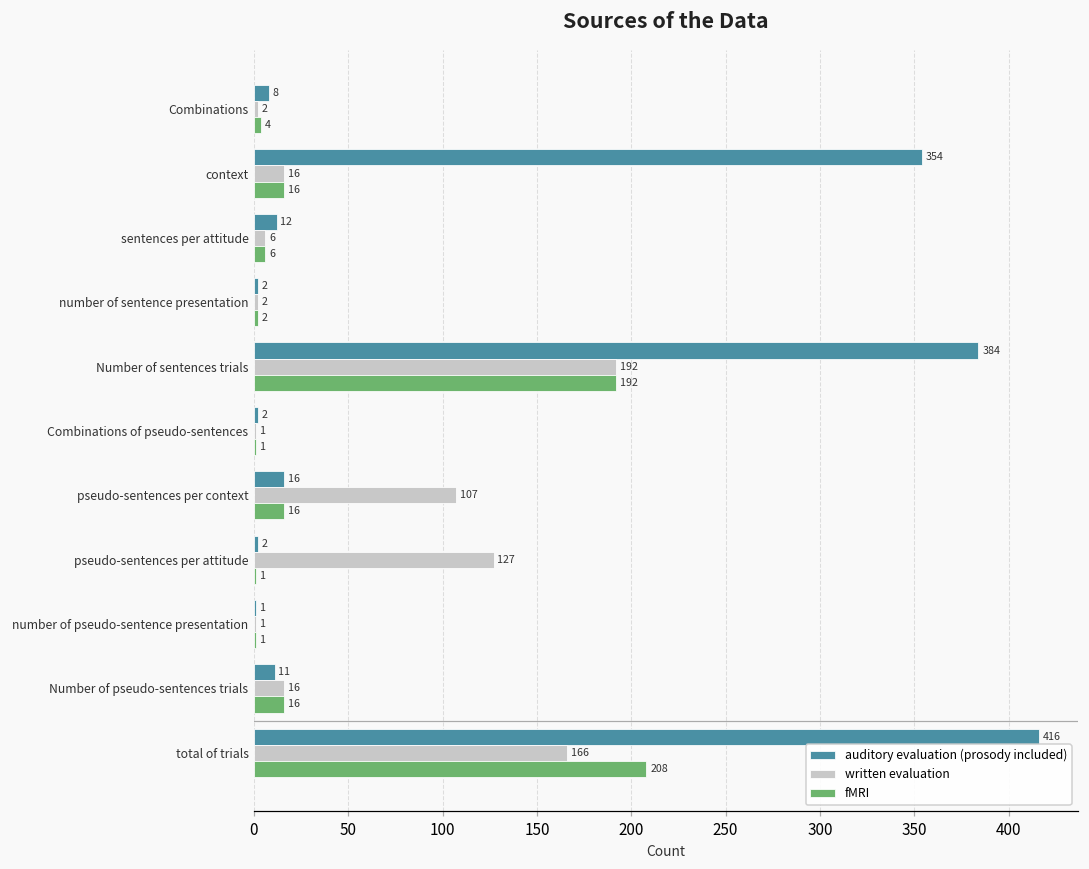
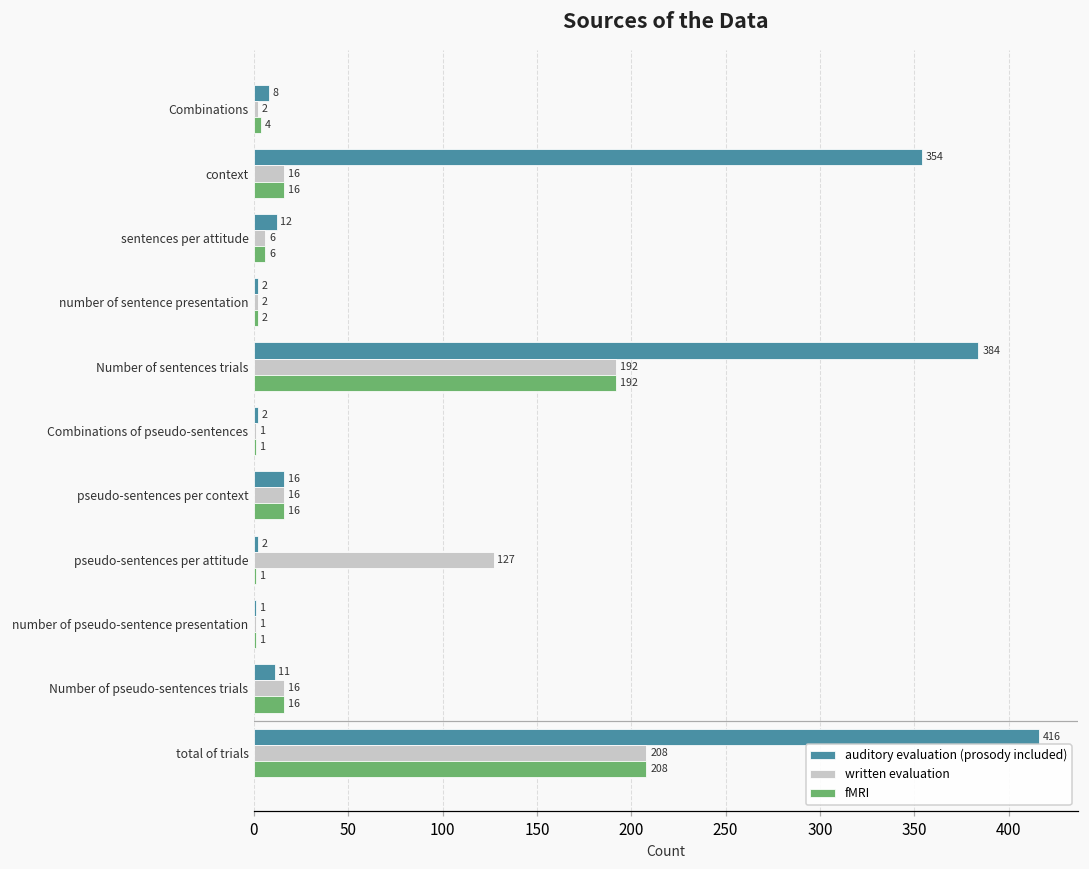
written evaluation, pseudo-sentences per context: 107 -> 16
written evaluation, total of trials: 166 -> 208
